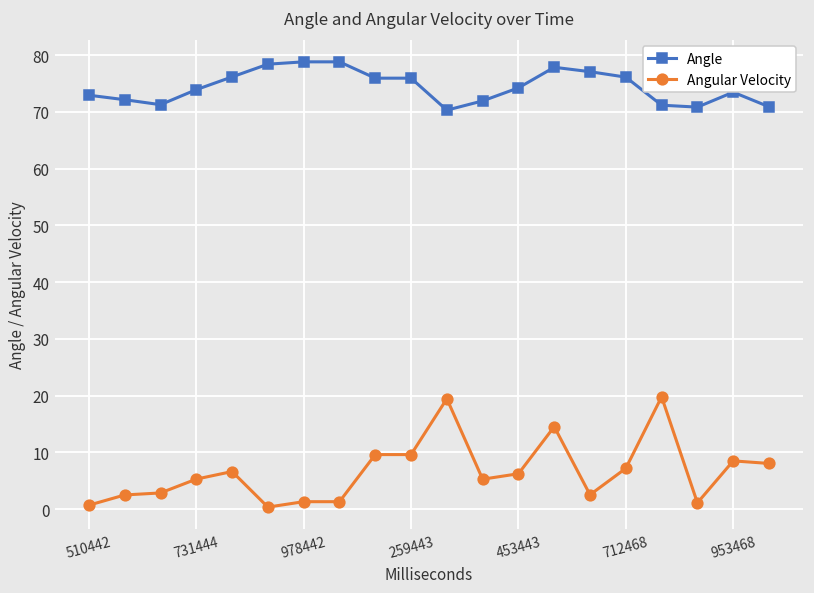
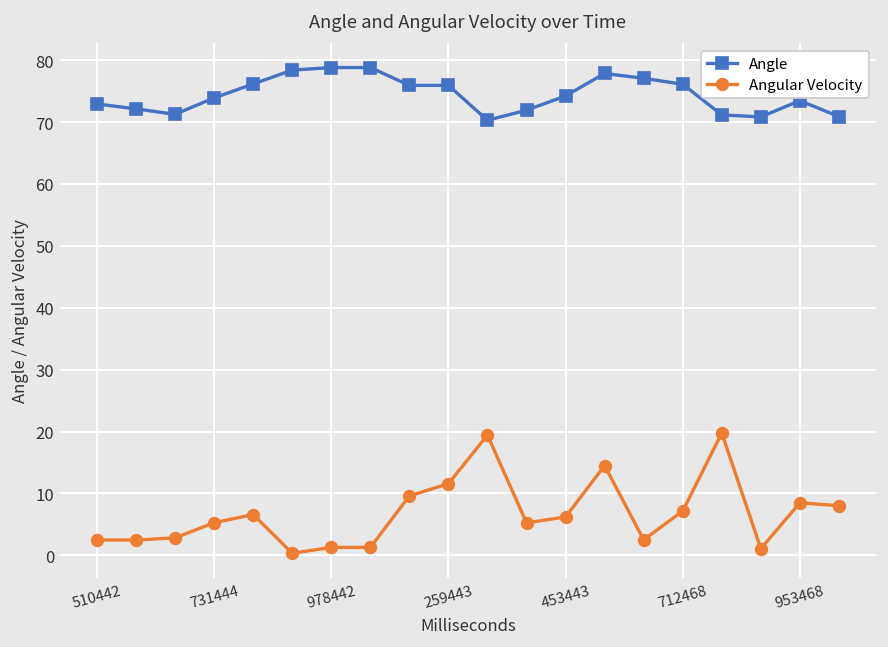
Angular Velocity, 510442: 1 -> 2
Angular Velocity, 259443: 10 -> 12
